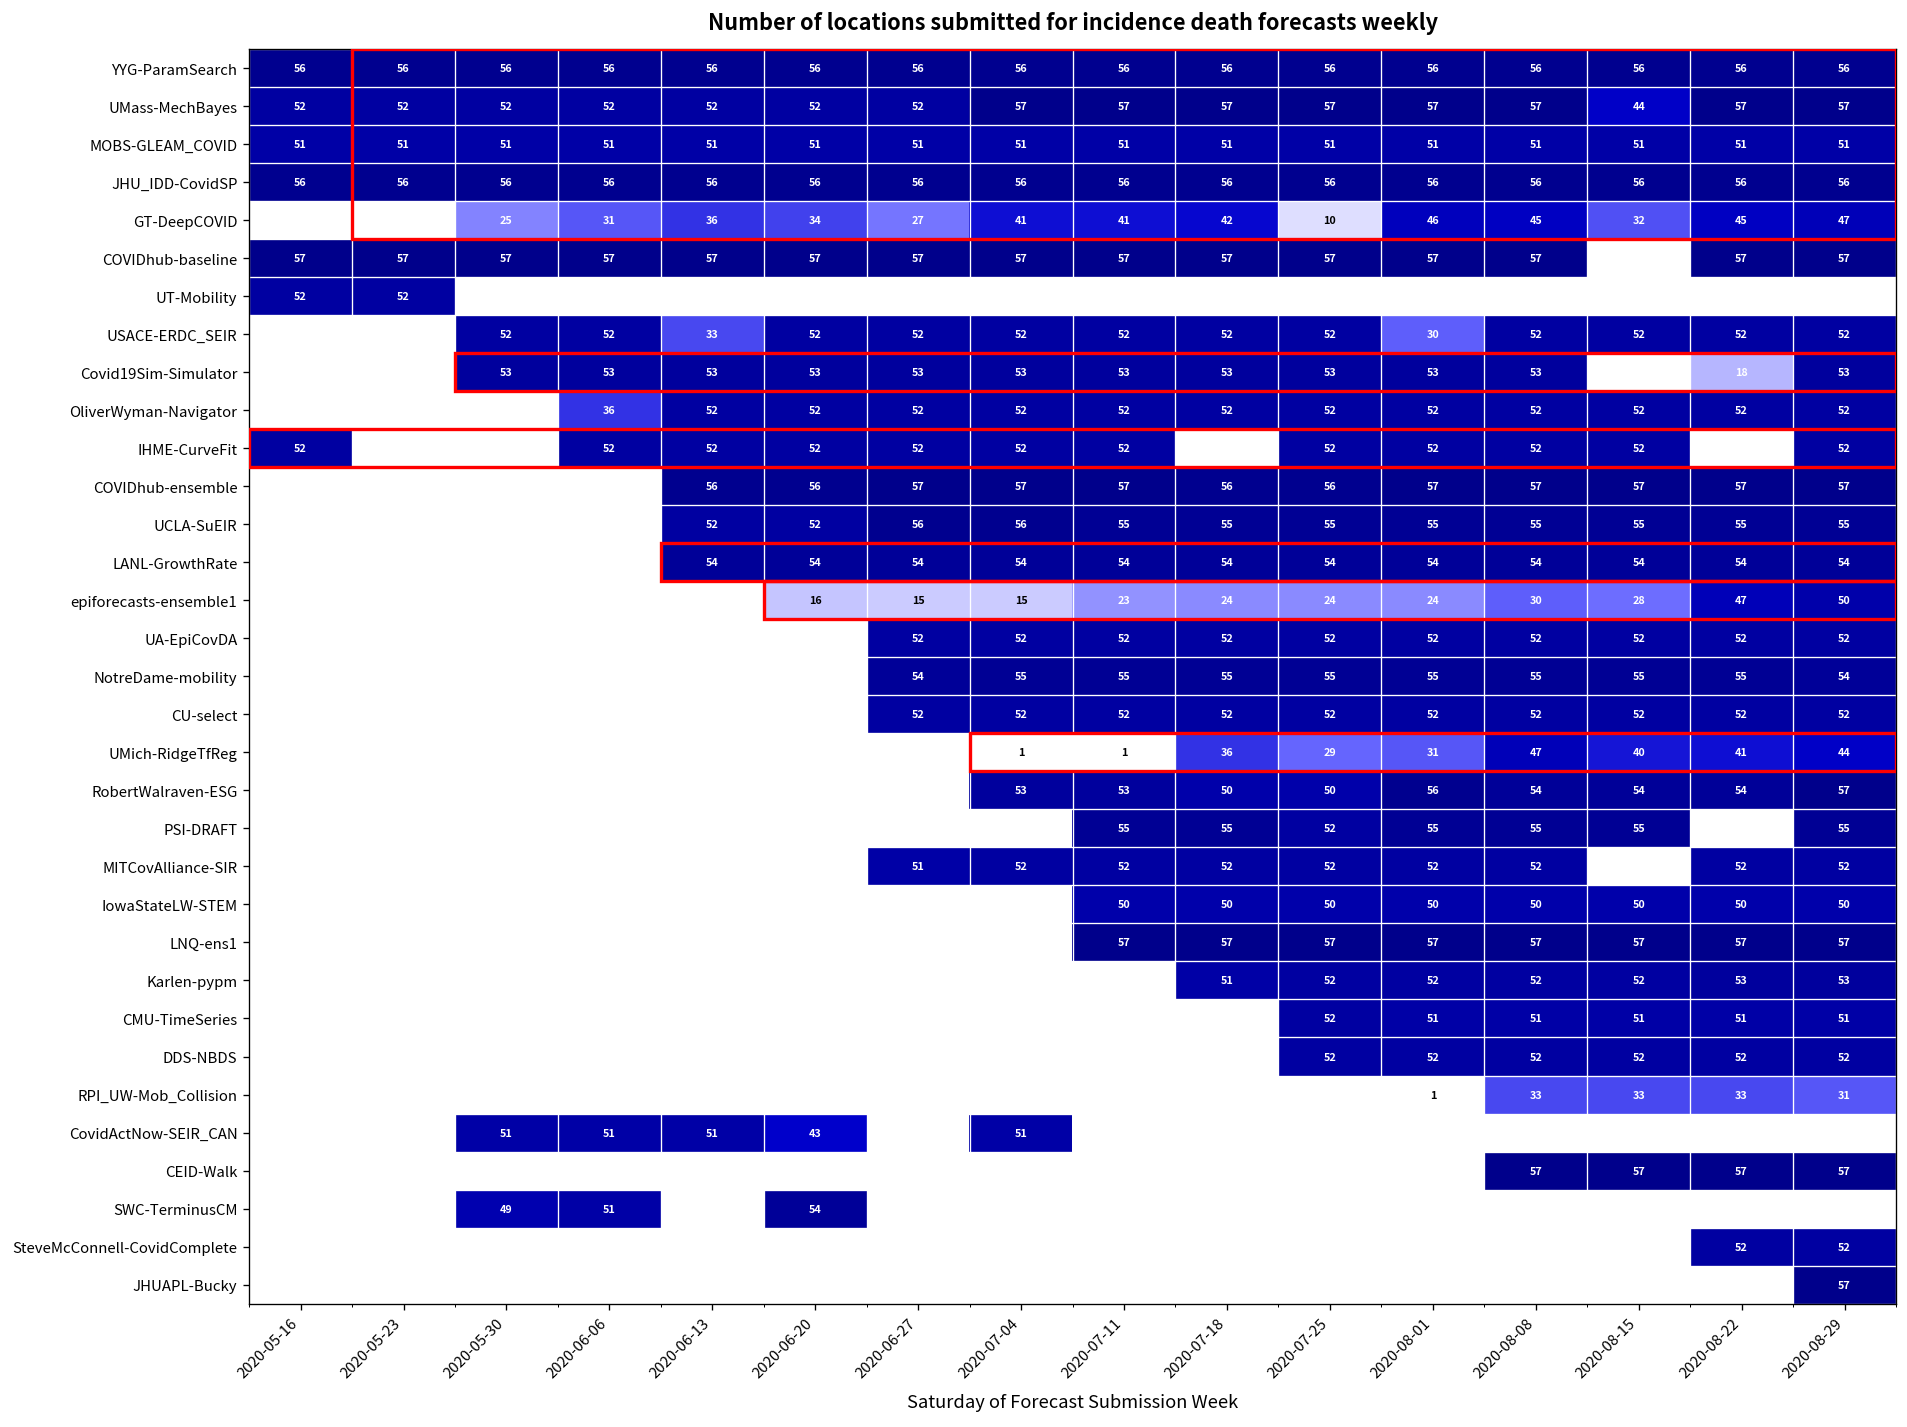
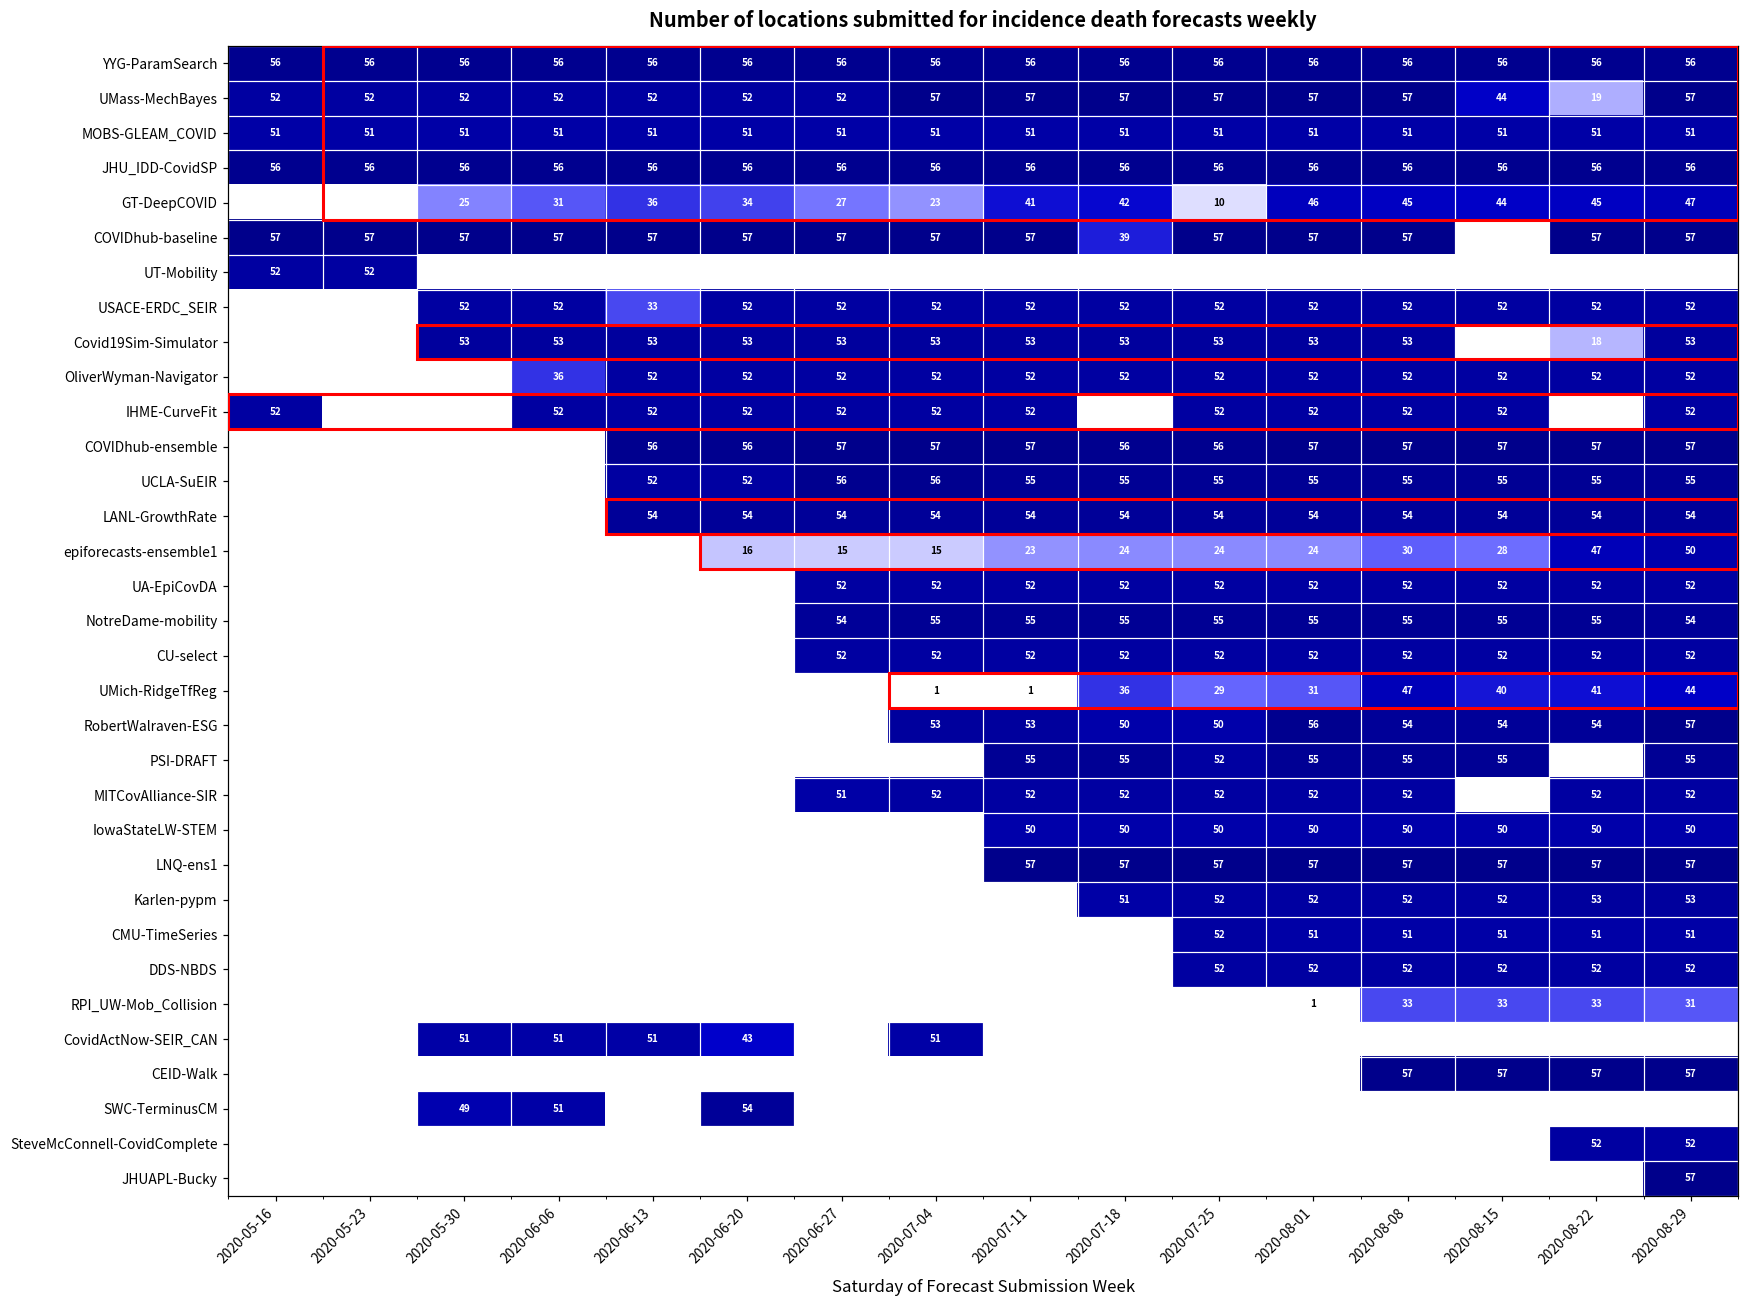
UMass-MechBayes, 2020-08-22: 57 -> 19
GT-DeepCOVID, 2020-07-04: 41 -> 23
GT-DeepCOVID, 2020-08-15: 32 -> 44
COVIDhub-baseline, 2020-07-18: 57 -> 39
USACE-ERDC_SEIR, 2020-08-01: 30 -> 52
